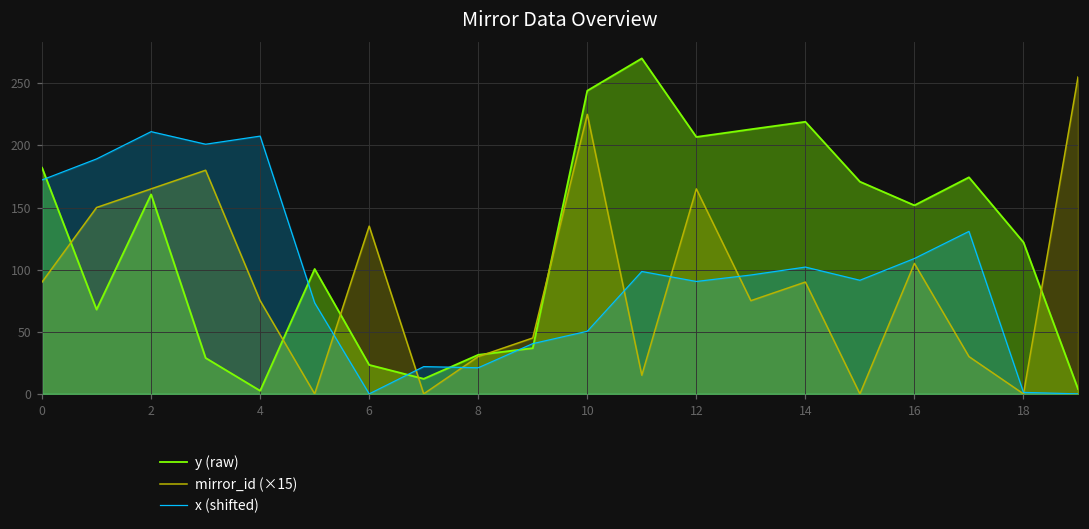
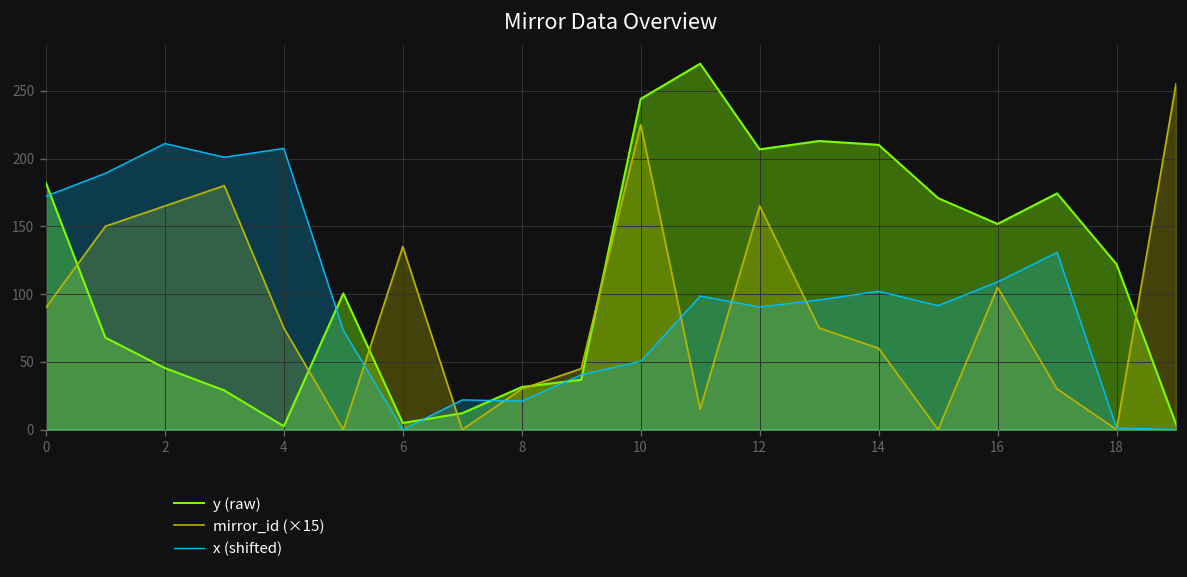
y (raw), 2: 161 -> 45
y (raw), 6: 23 -> 5
y (raw), 14: 219 -> 210
mirror_id (×15), 14: 90 -> 60
